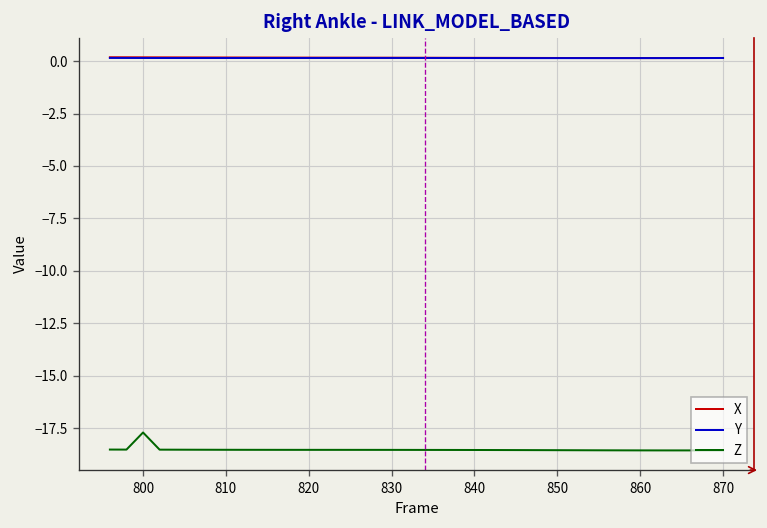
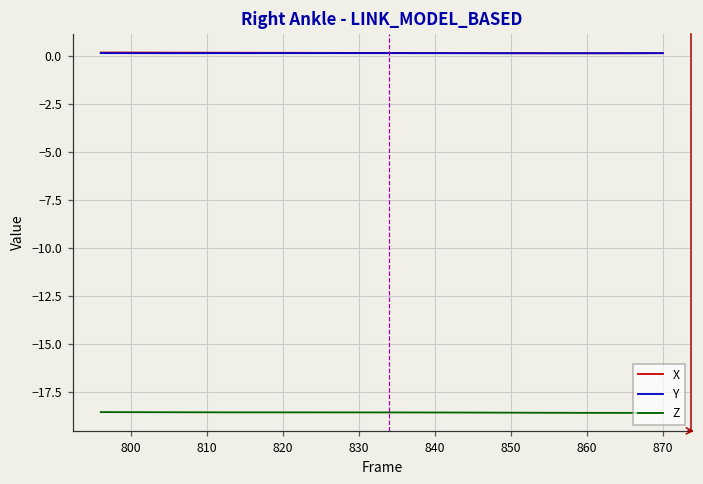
Z, 800: -17.7 -> -18.5
